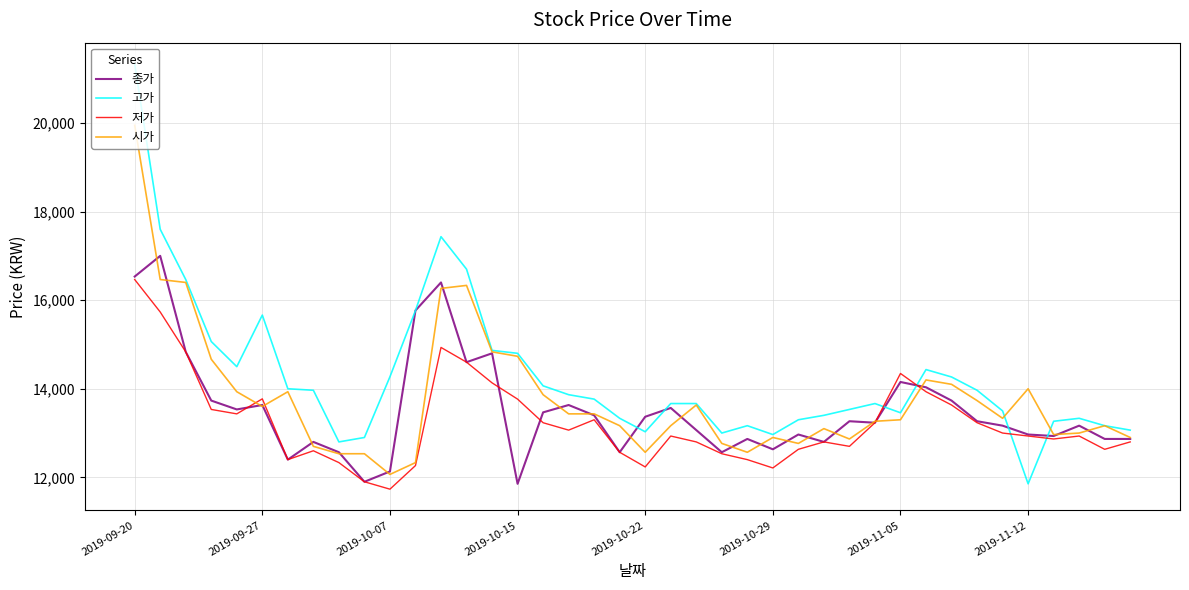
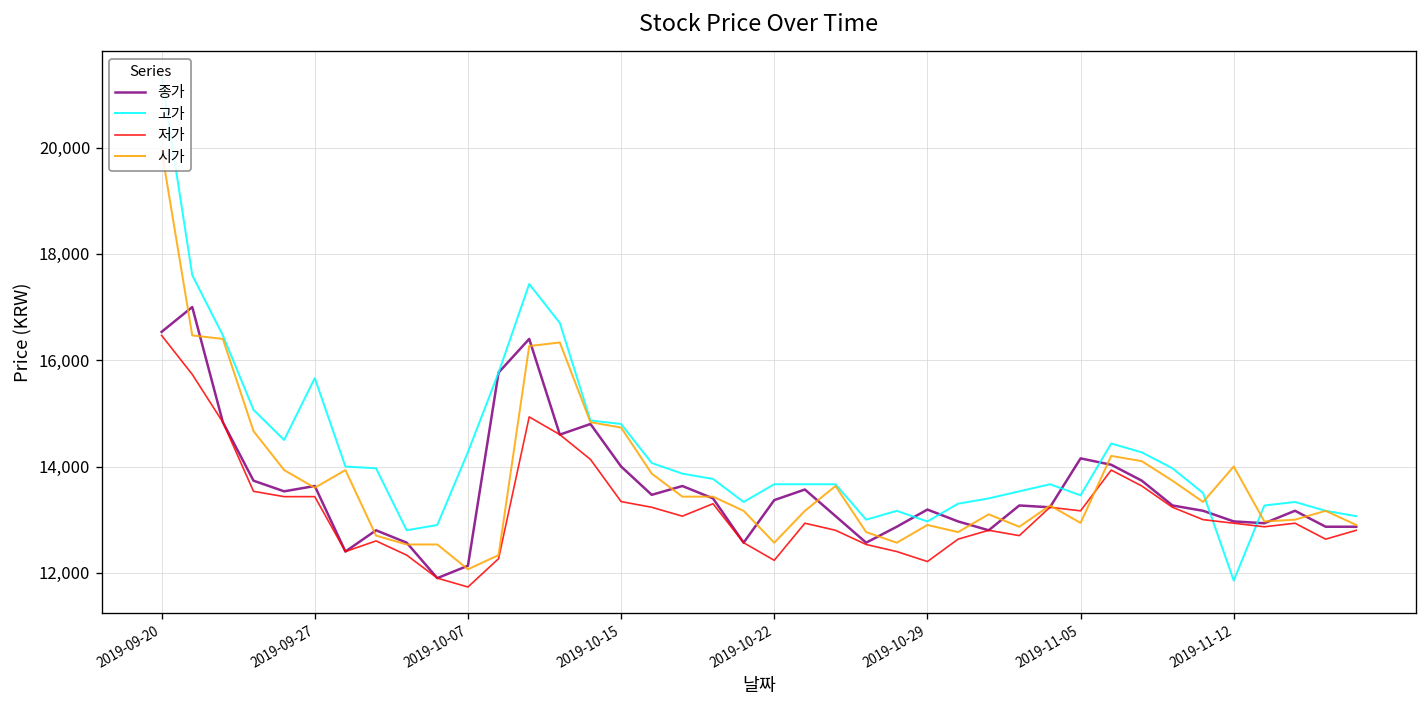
저가, 2019-09-27: 13,800 -> 13,400
종가, 2019-10-15: 11,900 -> 14,000
저가, 2019-10-15: 13,800 -> 13,300
고가, 2019-10-22: 13,000 -> 13,700
종가, 2019-10-29: 12,600 -> 13,200
저가, 2019-11-05: 14,300 -> 13,200
시가, 2019-11-05: 13,300 -> 12,900
